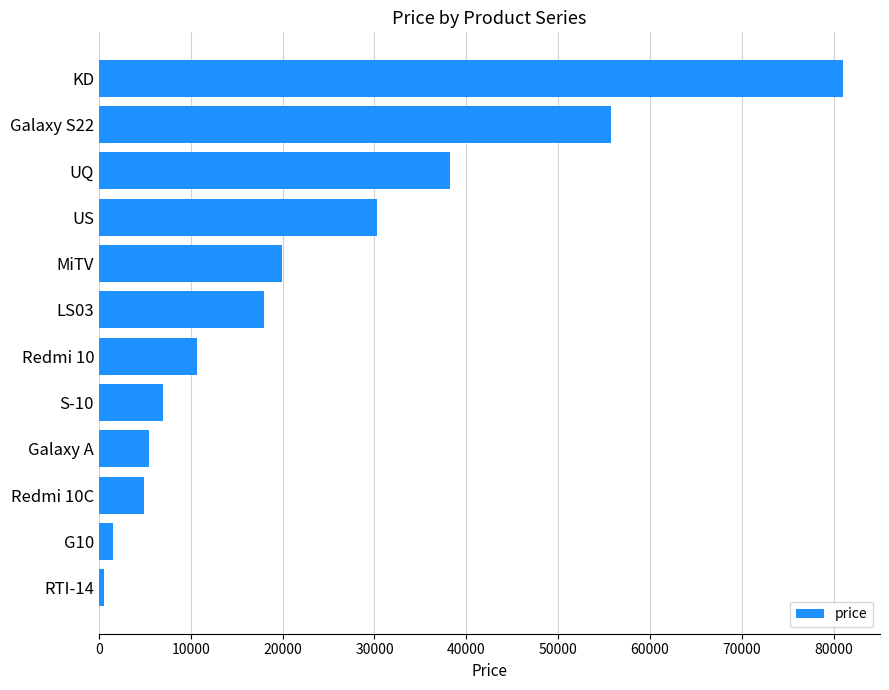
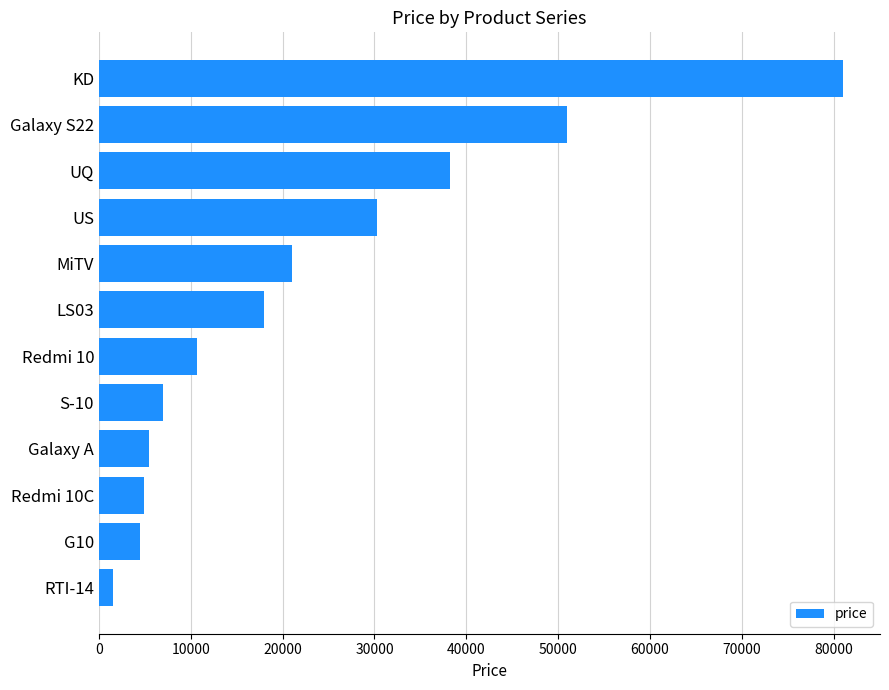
Galaxy S22: 56000 -> 51000
MiTV: 20000 -> 21000
G10: 2000 -> 5000
RTI-14: 1000 -> 2000
